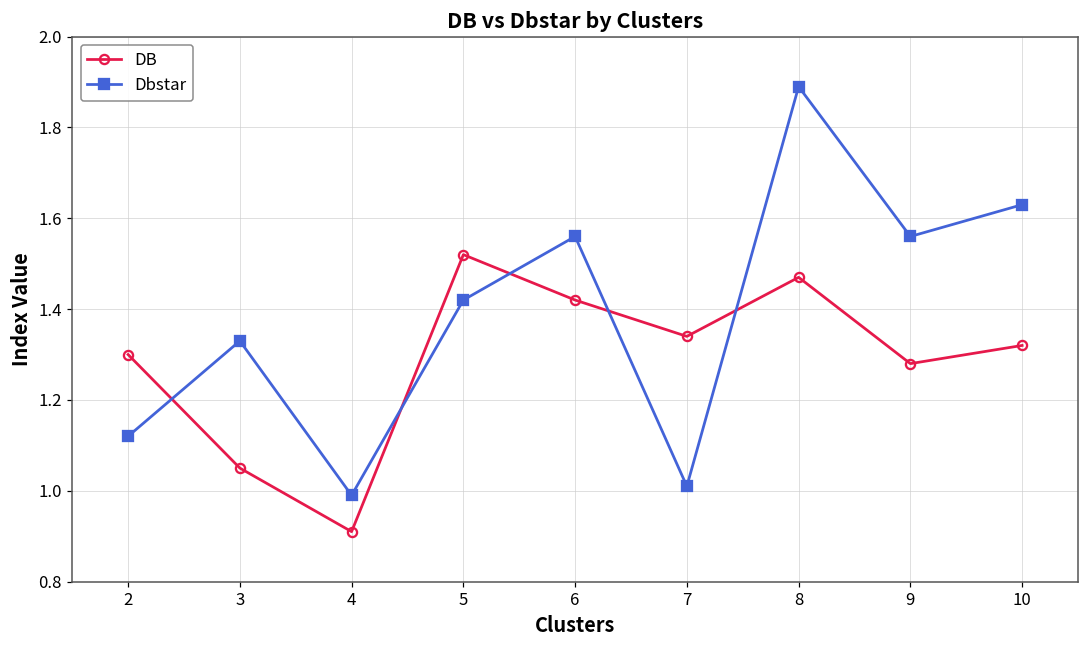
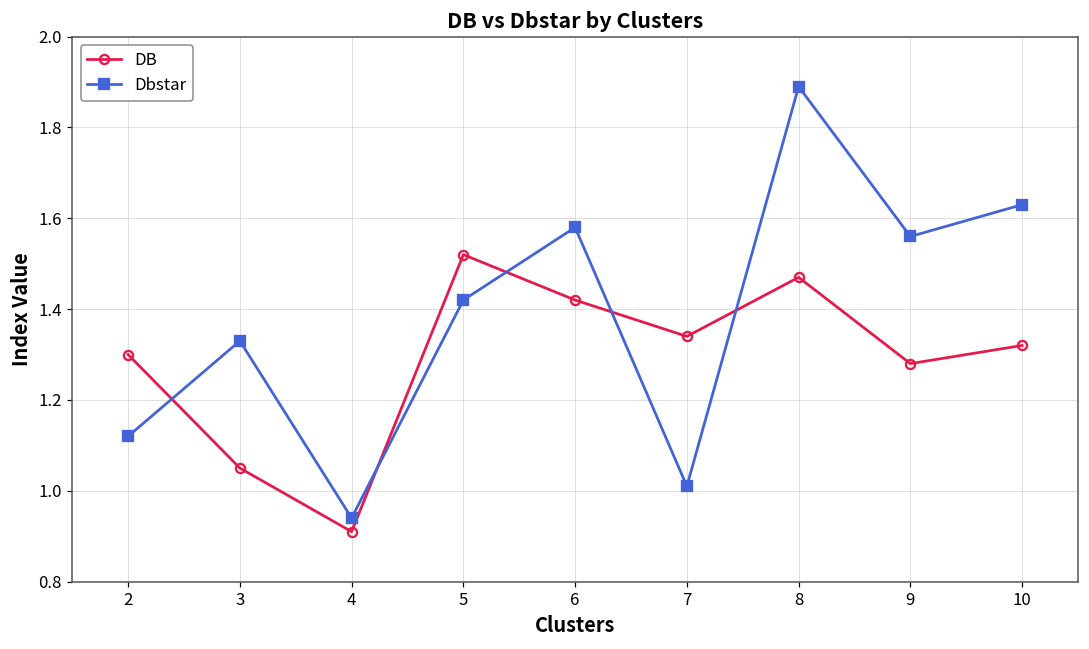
Dbstar, 4: 0.99 -> 0.94
Dbstar, 6: 1.56 -> 1.58
